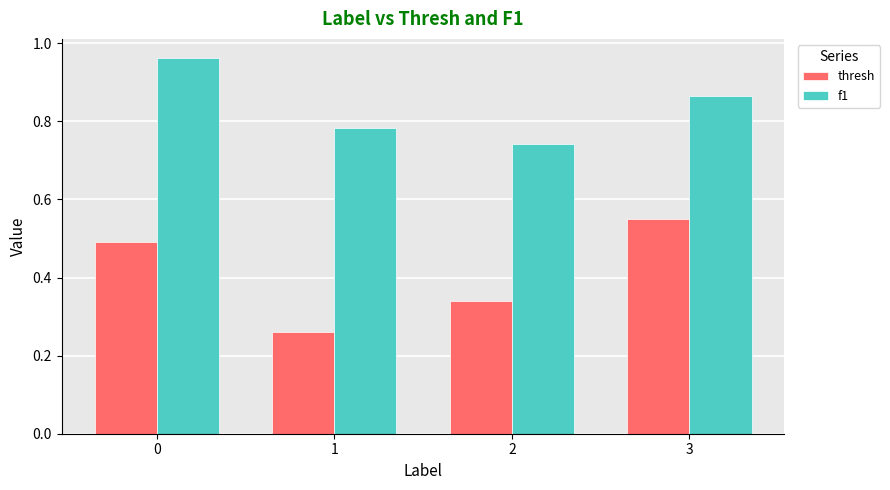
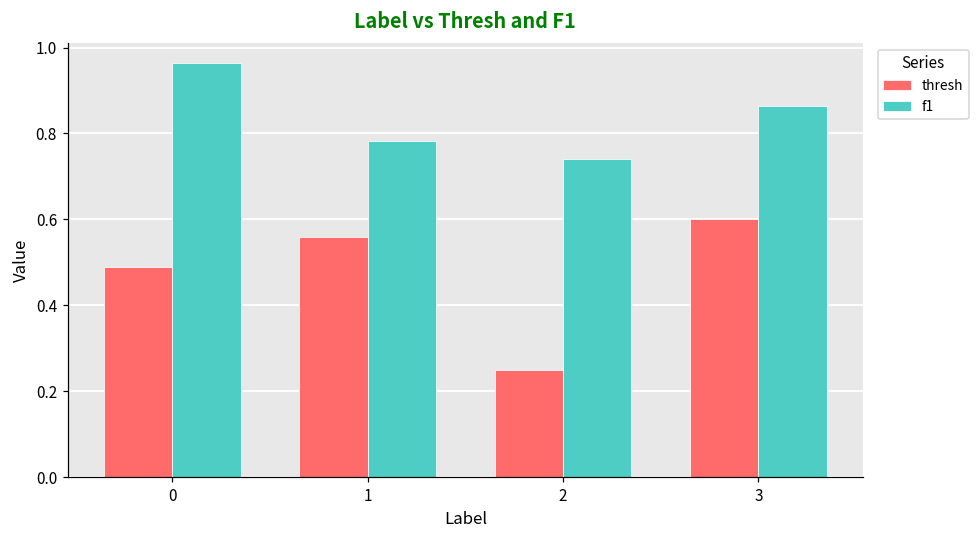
thresh, 1: 0.26 -> 0.56
thresh, 2: 0.34 -> 0.25
thresh, 3: 0.55 -> 0.60
